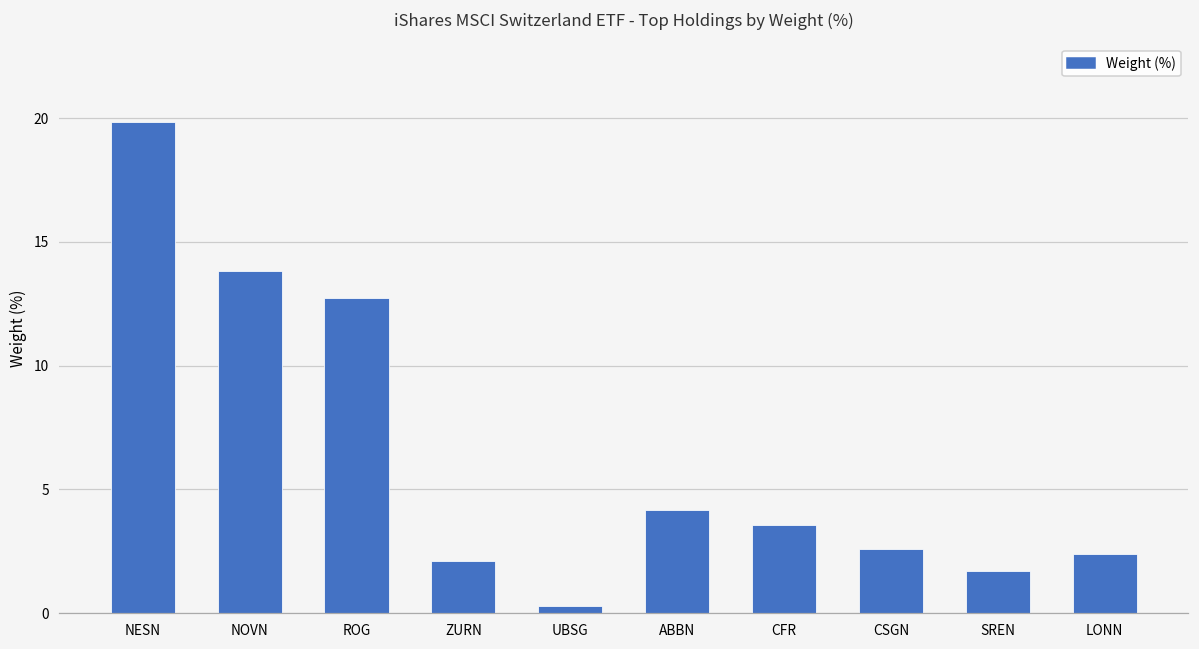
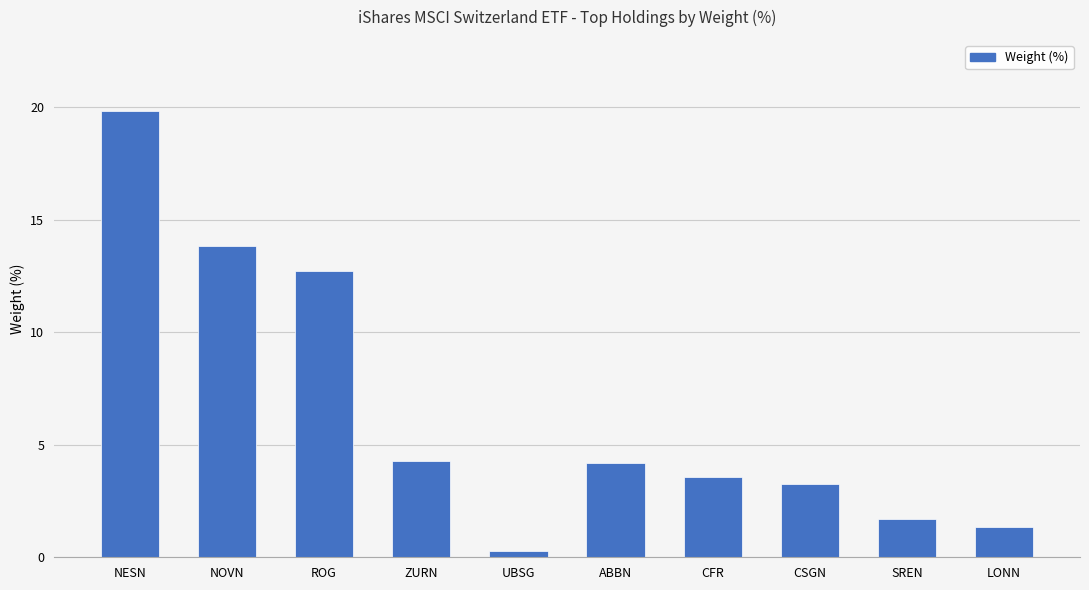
ZURN: 2.1 -> 4.3
CSGN: 2.6 -> 3.2
LONN: 2.4 -> 1.3
